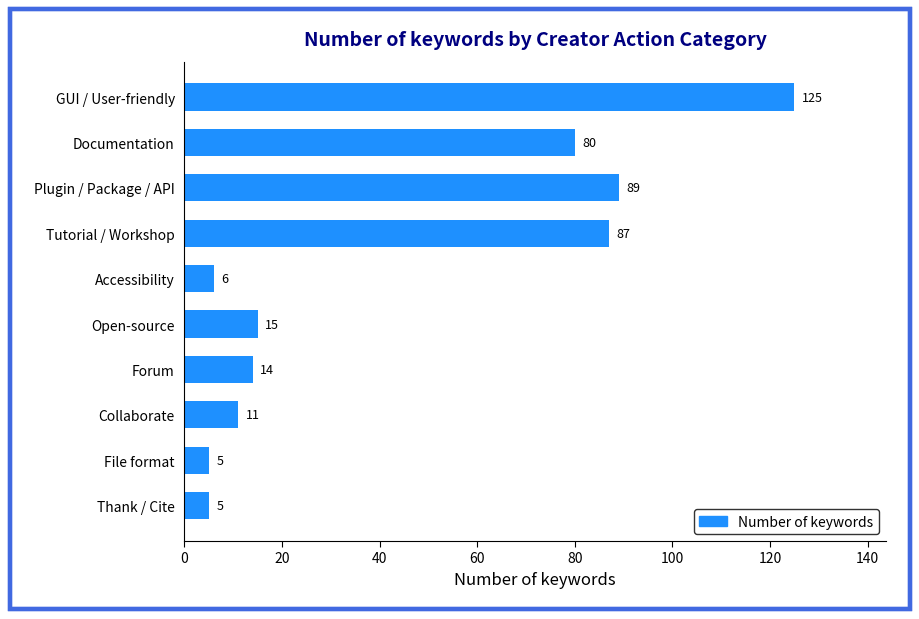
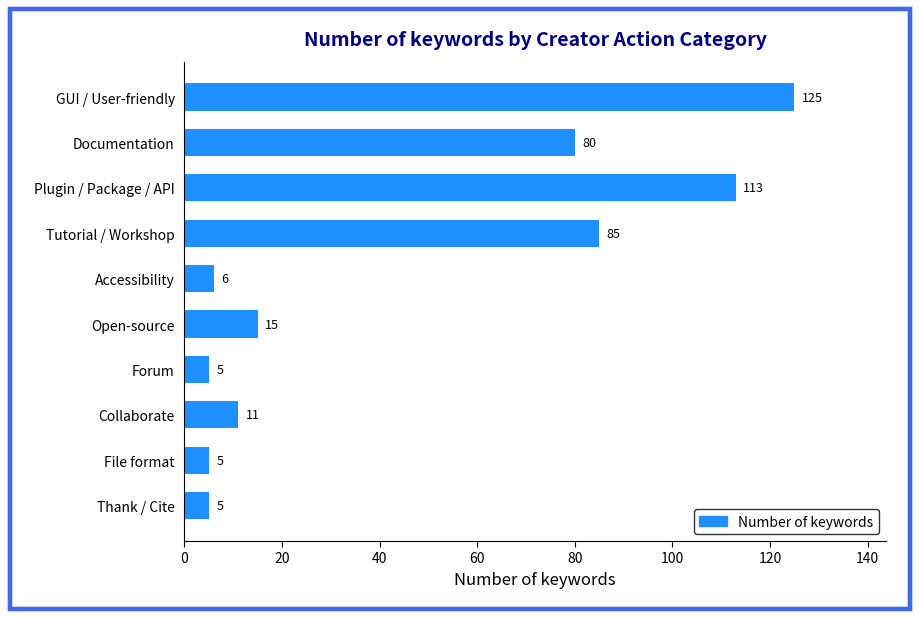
Plugin / Package / API: 89 -> 113
Tutorial / Workshop: 87 -> 85
Forum: 14 -> 5
